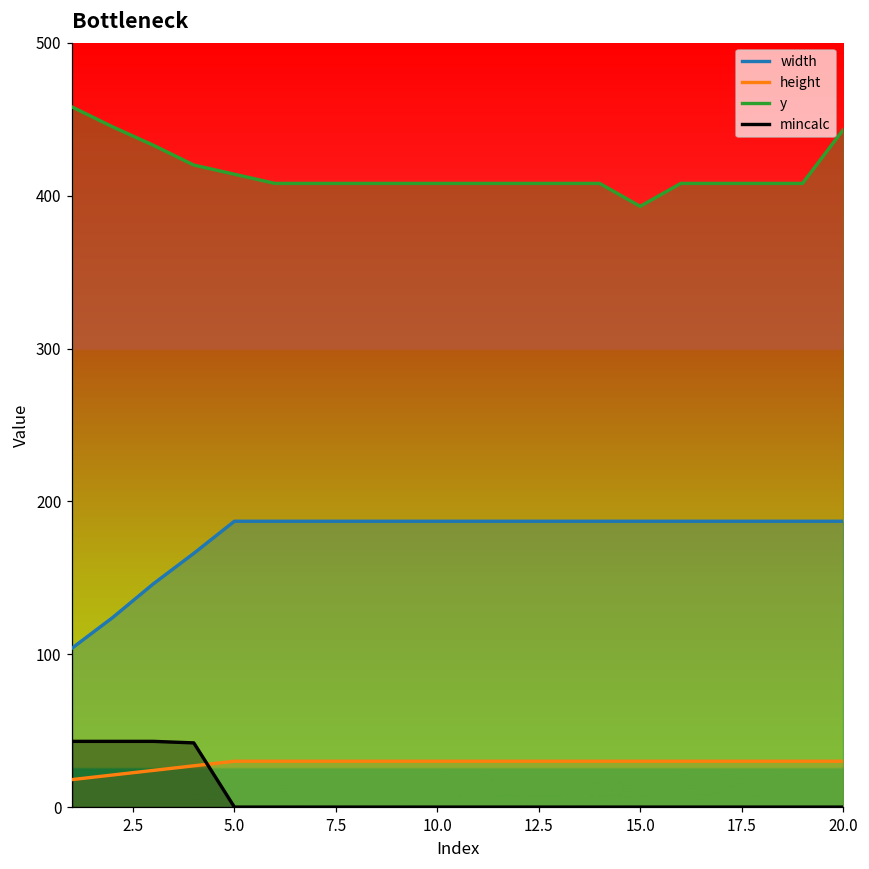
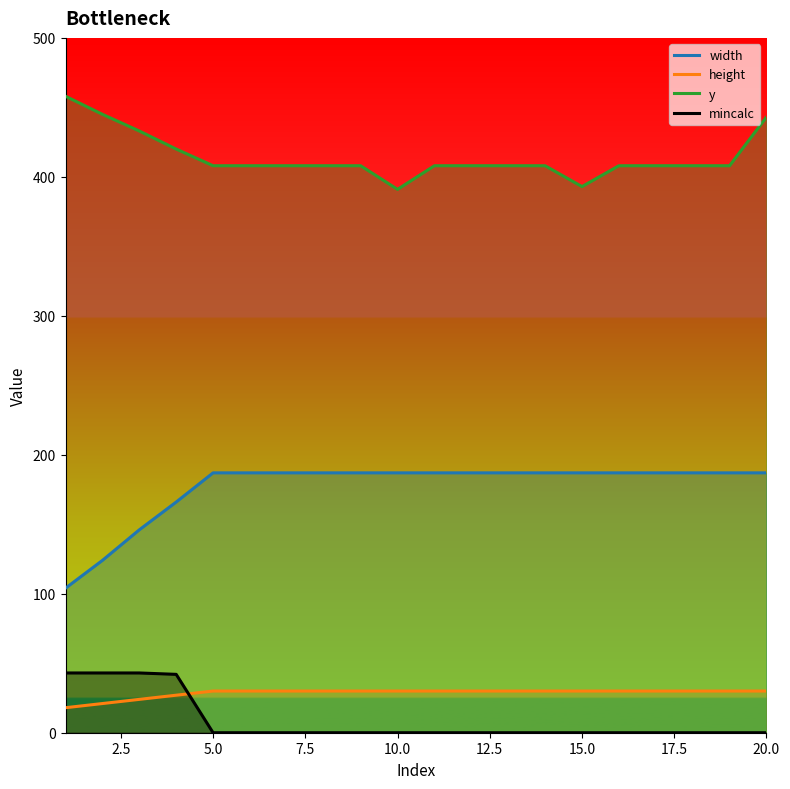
y, 5.0: 414 -> 408
y, 10.0: 408 -> 391
